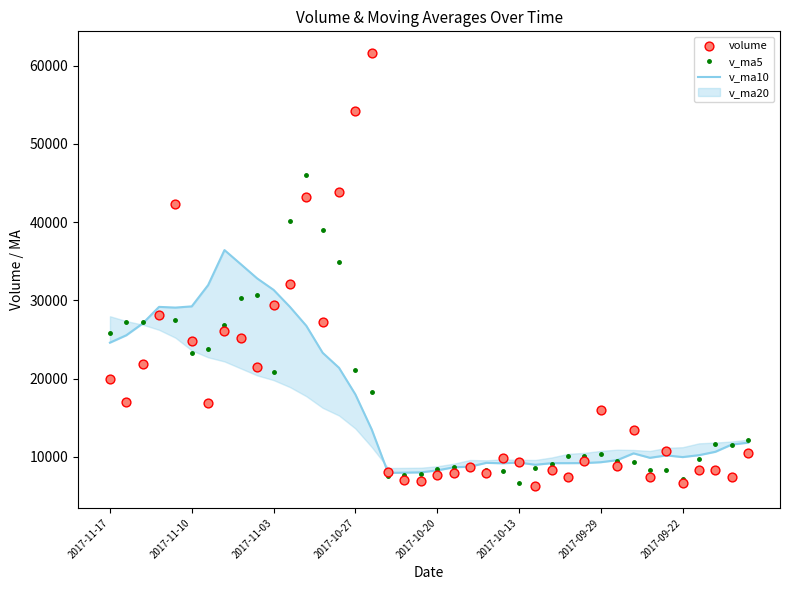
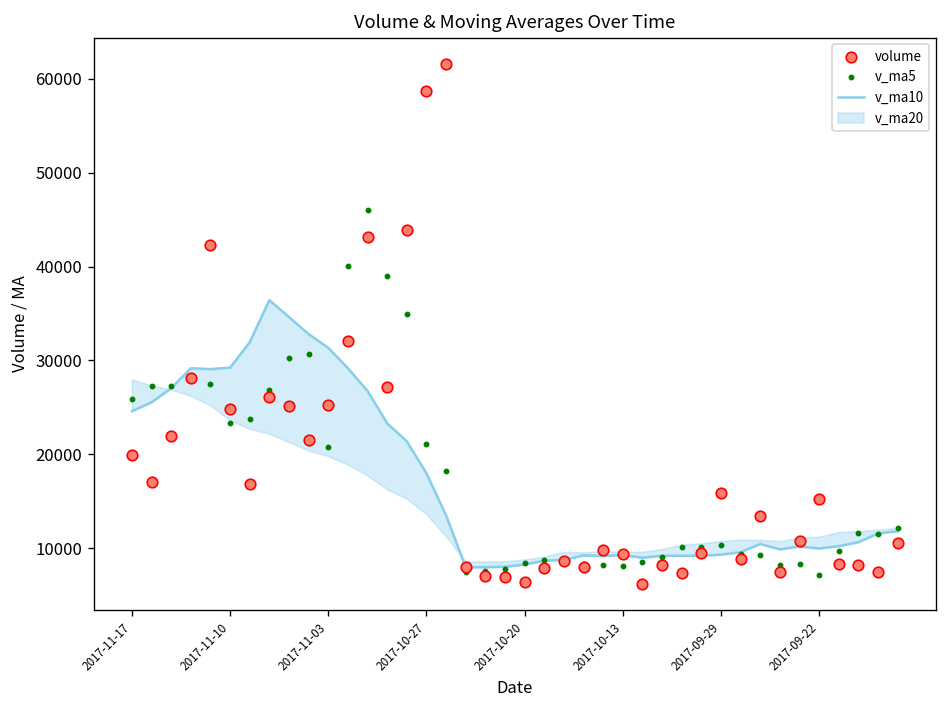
volume, 2017-11-03: 29000 -> 25000
volume, 2017-10-27: 54000 -> 59000
volume, 2017-10-20: 8000 -> 6000
v_ma5, 2017-10-13: 7000 -> 8000
volume, 2017-09-22: 7000 -> 15000
